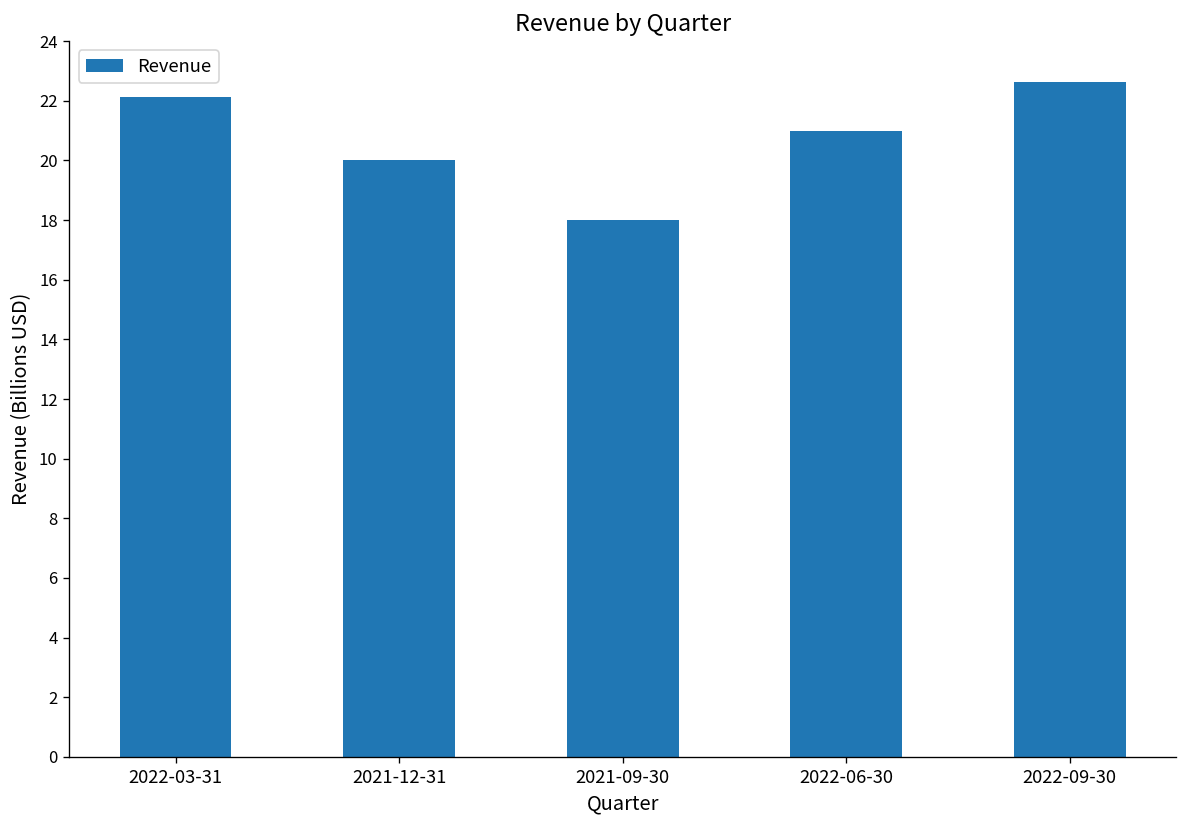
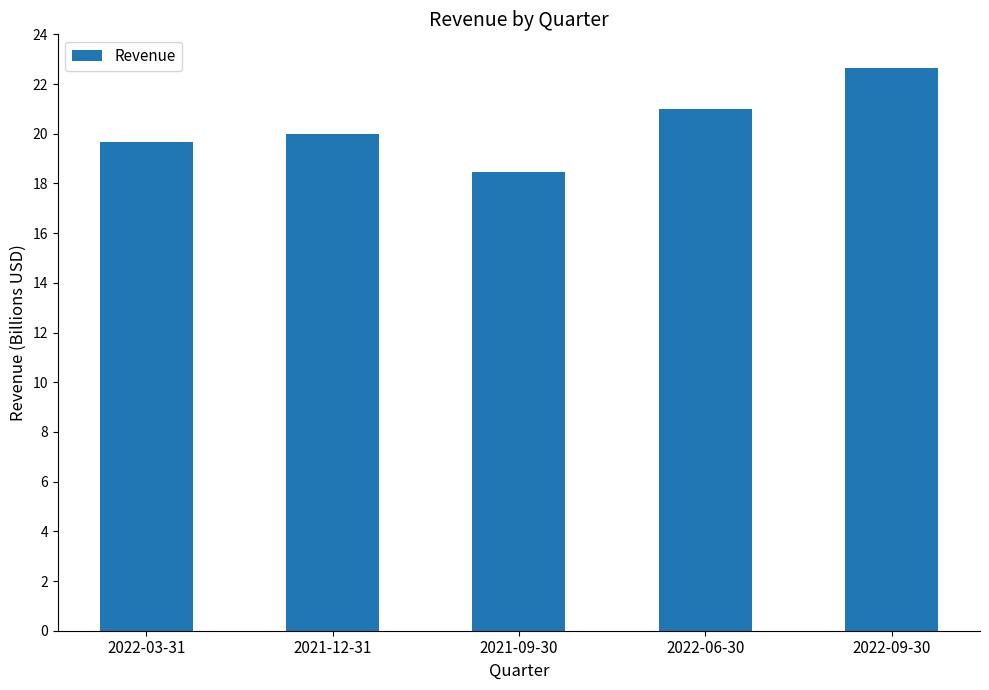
2022-03-31: 22.1 -> 19.7
2021-09-30: 18.0 -> 18.4
